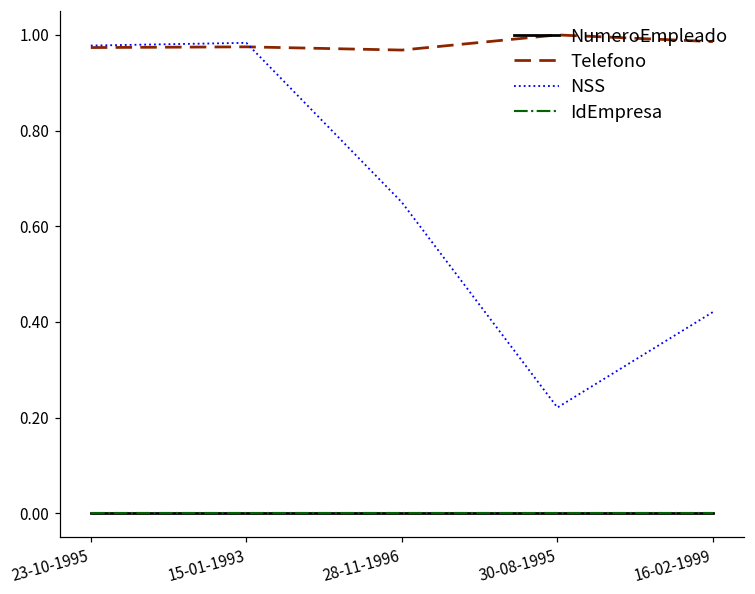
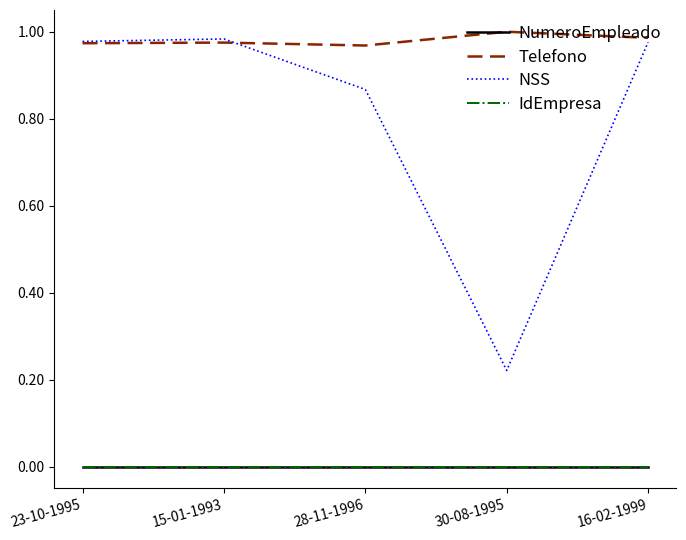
NSS, 28-11-1996: 0.65 -> 0.87
NSS, 16-02-1999: 0.42 -> 0.98
